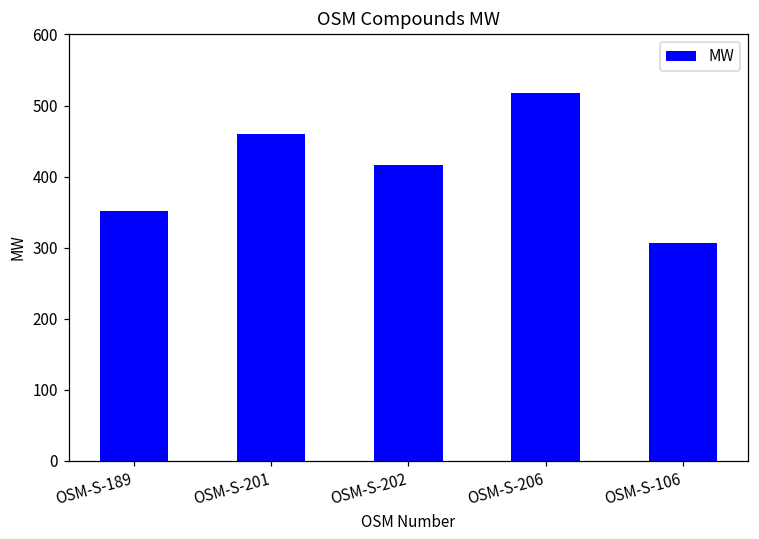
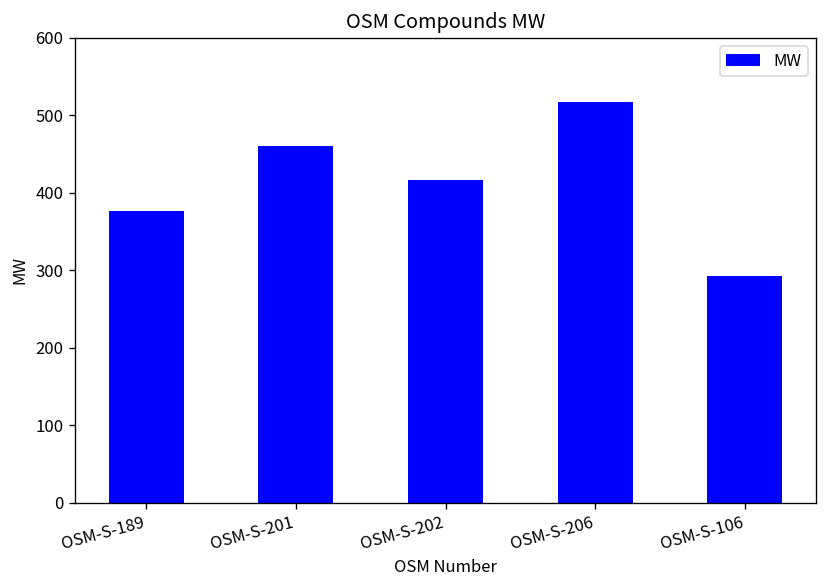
OSM-S-189: 350 -> 380
OSM-S-106: 310 -> 290
